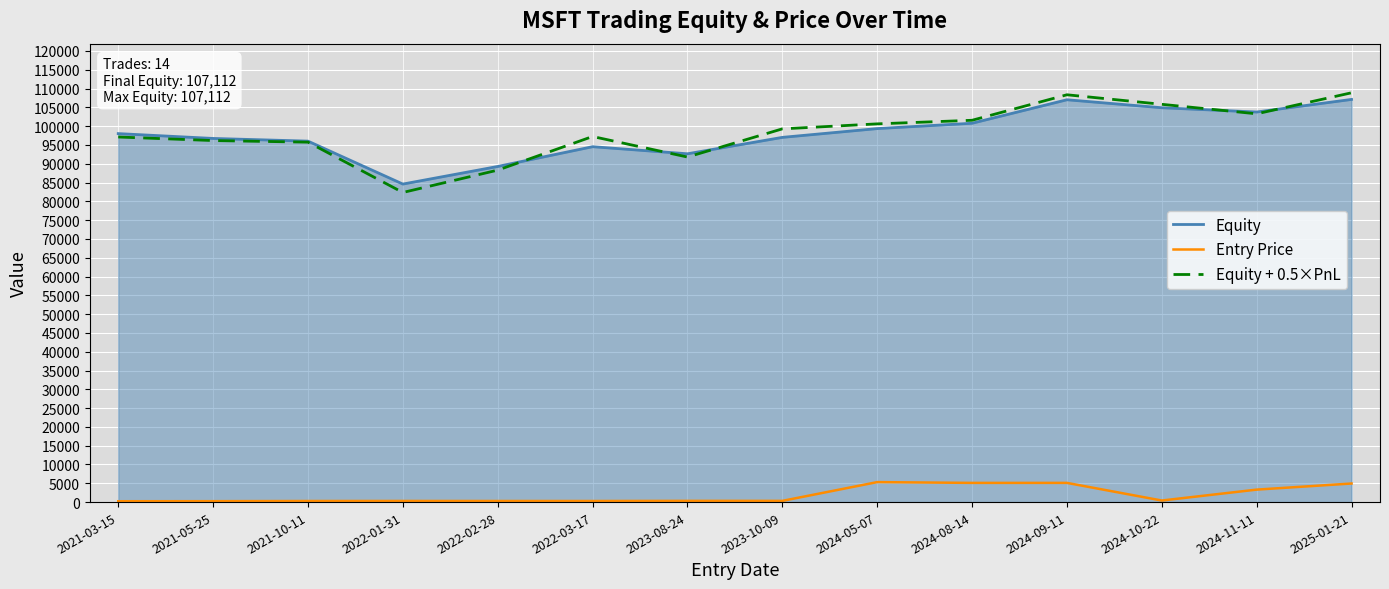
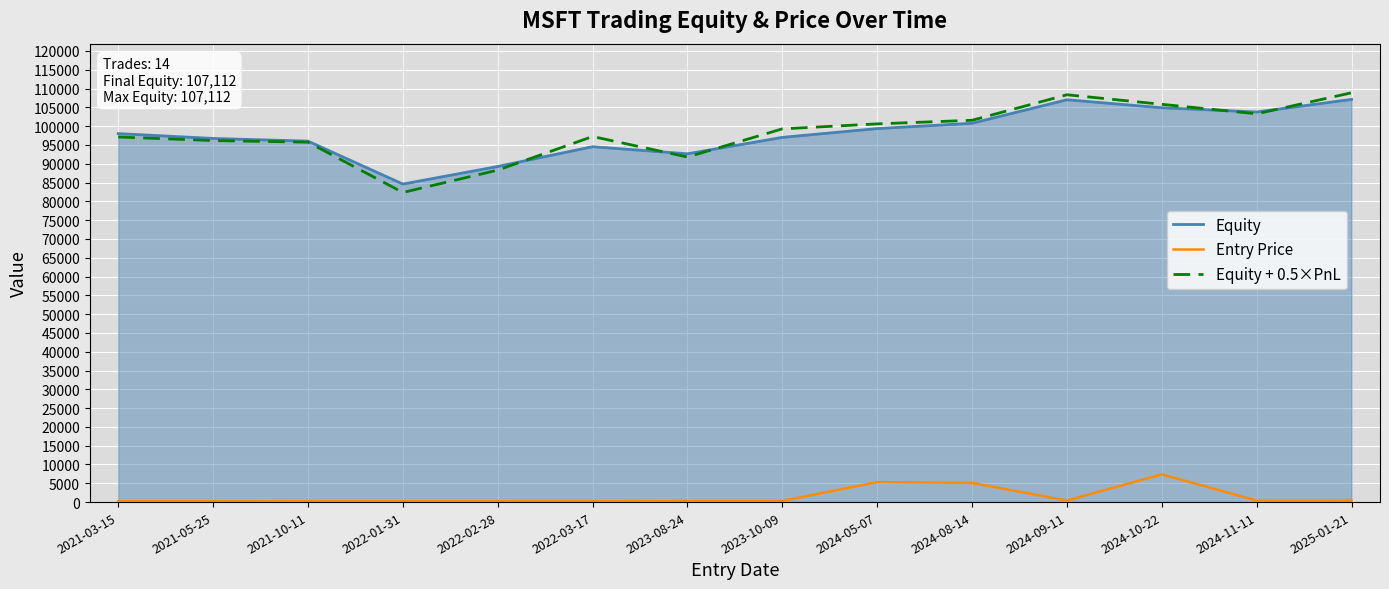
Entry Price, 2024-09-11: 5000 -> 0
Entry Price, 2024-10-22: 0 -> 7000
Entry Price, 2024-11-11: 3000 -> 0
Entry Price, 2025-01-21: 5000 -> 0
